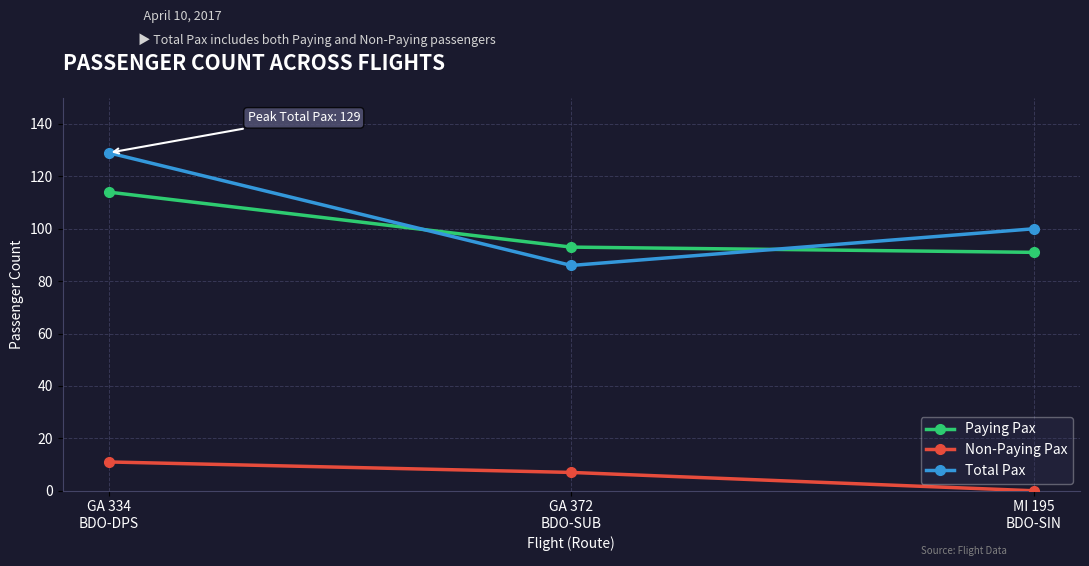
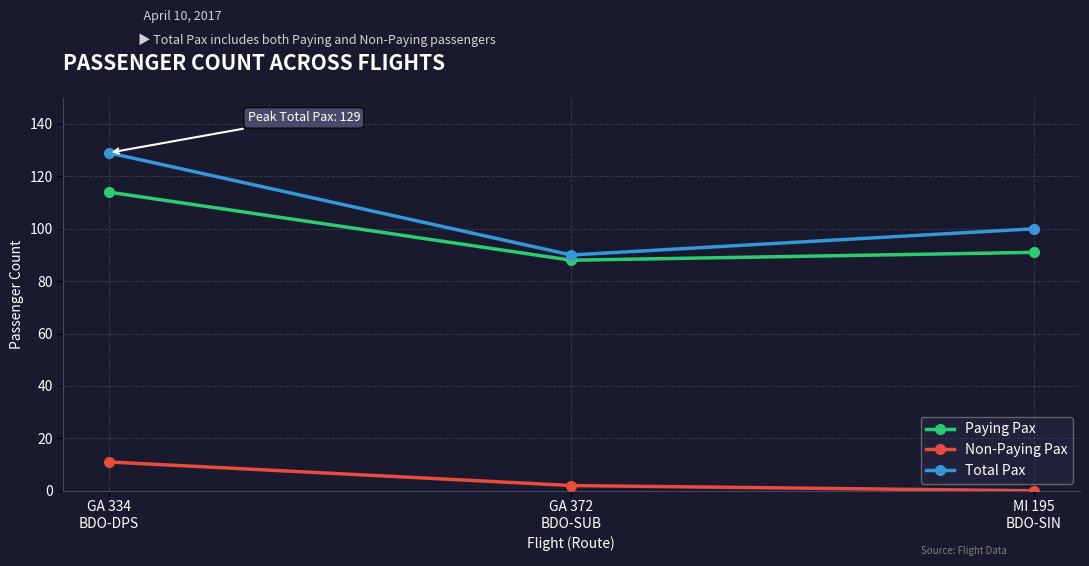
Paying Pax, GA 372 BDO-SUB: 93 -> 88
Non-Paying Pax, GA 372 BDO-SUB: 7 -> 2
Total Pax, GA 372 BDO-SUB: 86 -> 90
